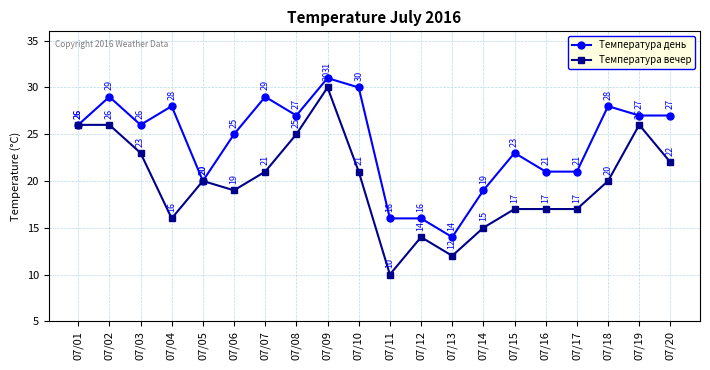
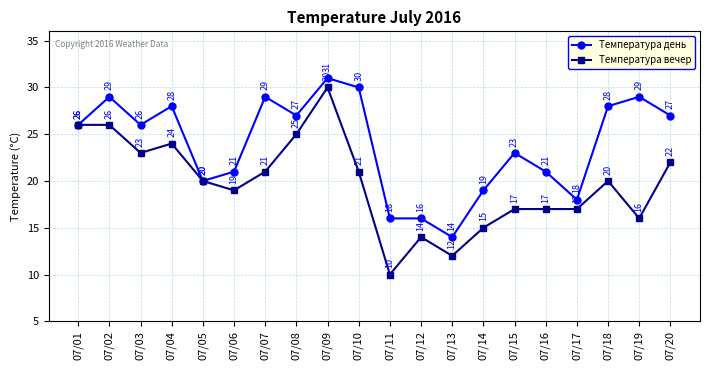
Температура вечер, 07/04: 16 -> 24
Температура день, 07/06: 25 -> 21
Температура день, 07/17: 21 -> 18
Температура день, 07/19: 27 -> 29
Температура вечер, 07/19: 26 -> 16
